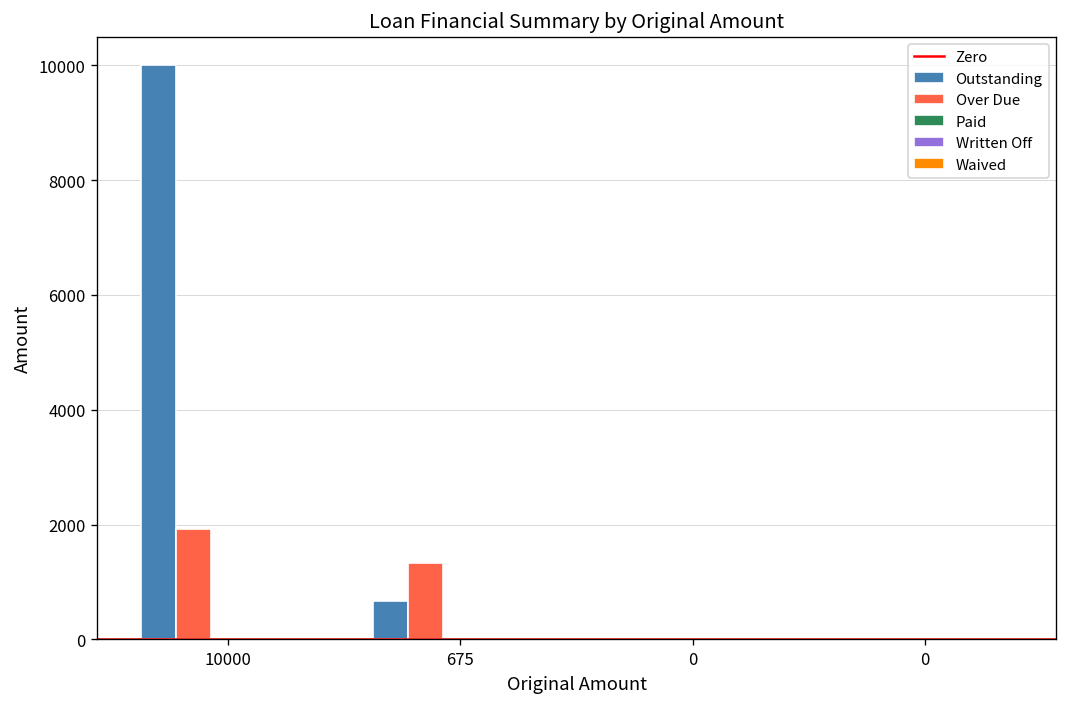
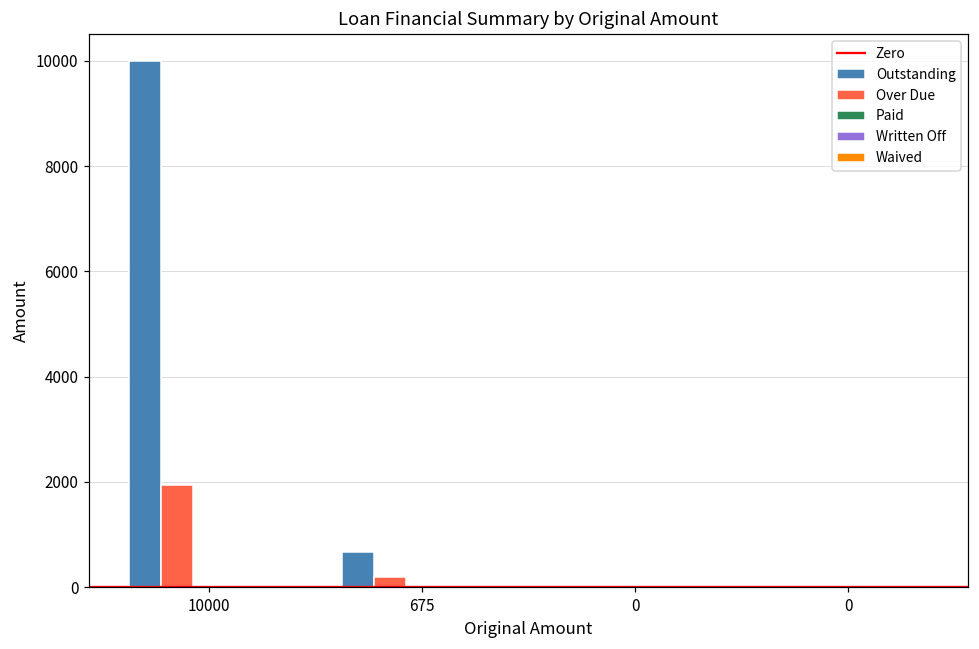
Over Due, 675: 1300 -> 200
